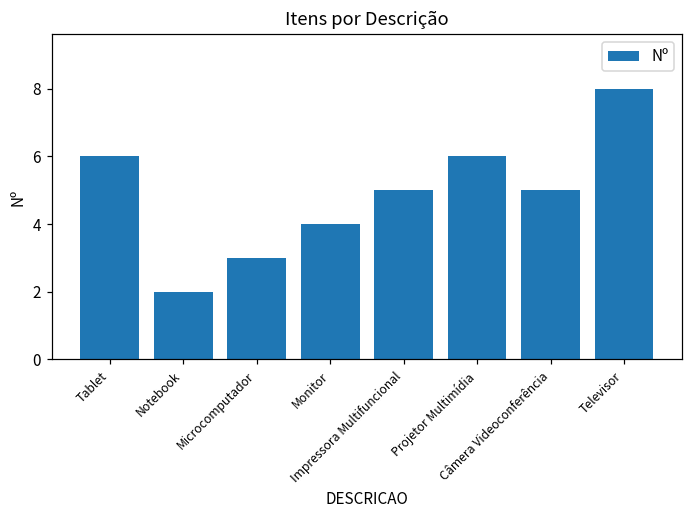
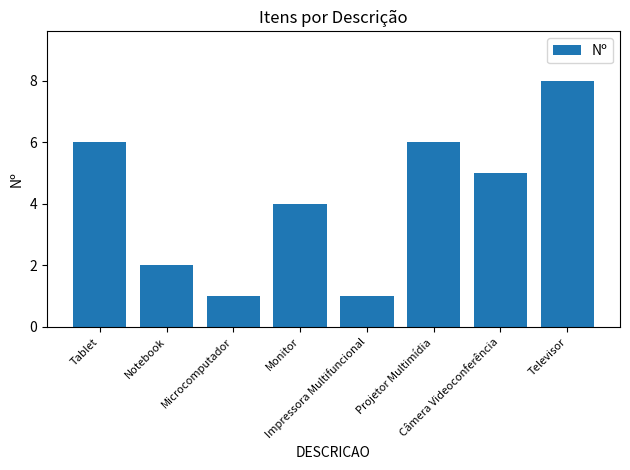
Microcomputador: 3 -> 1
Impressora Multifuncional: 5 -> 1
